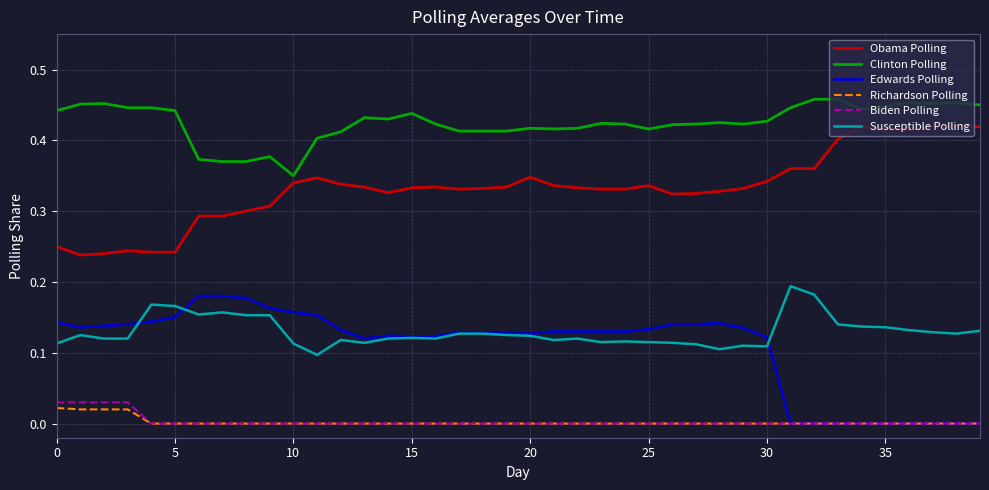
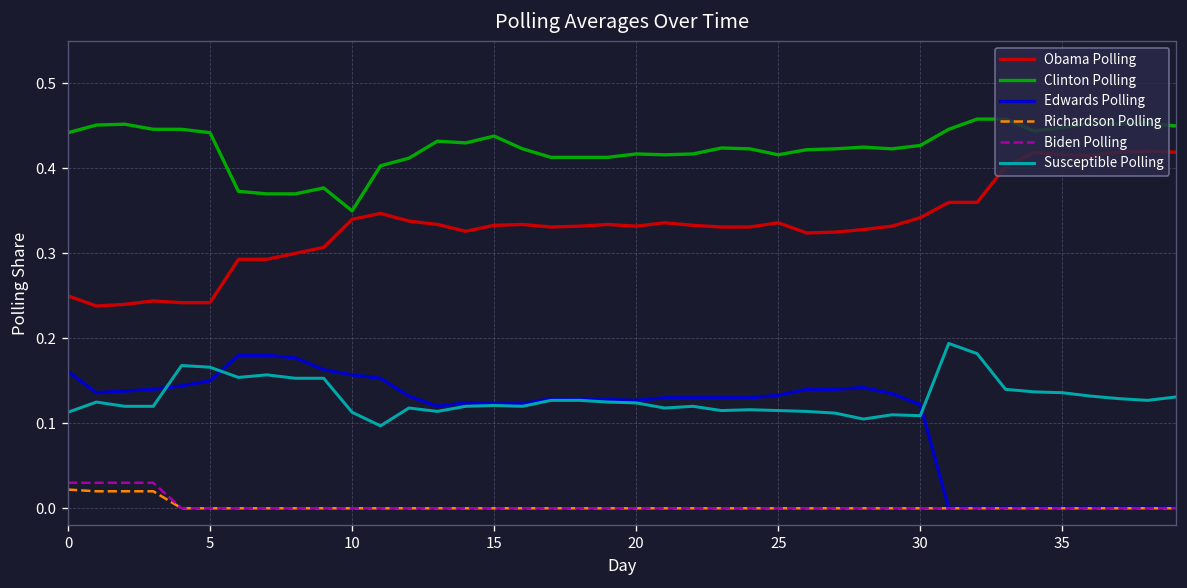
Edwards Polling, 0: 0.14 -> 0.16
Obama Polling, 20: 0.35 -> 0.33
